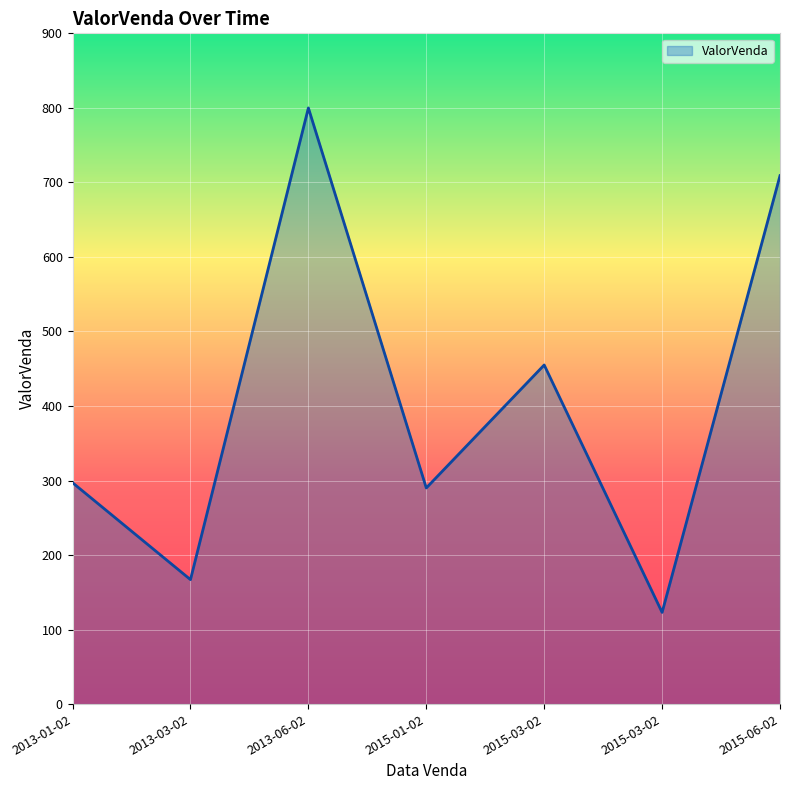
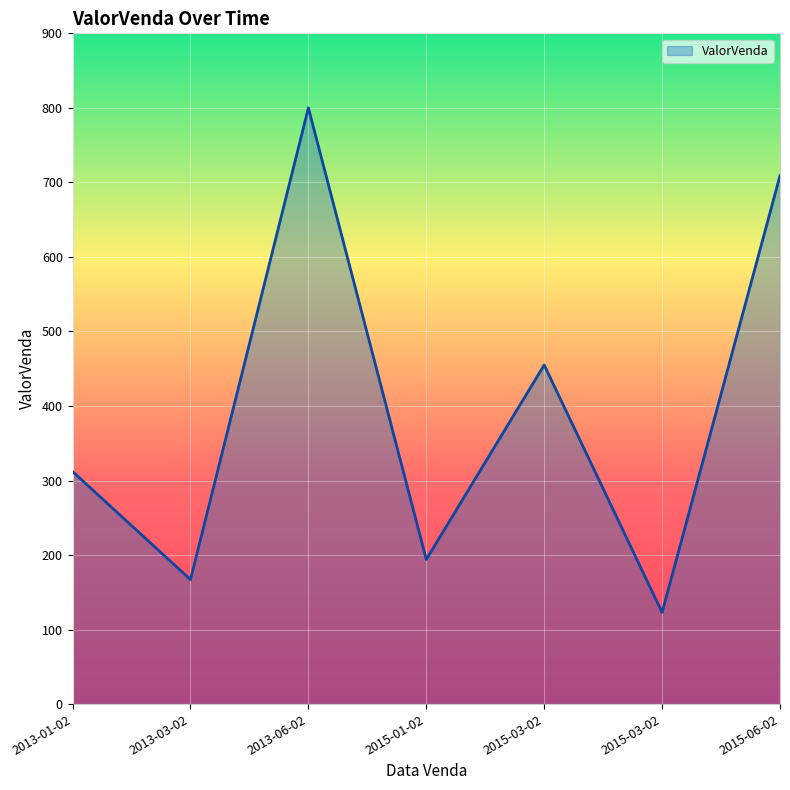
2013-01-02: 300 -> 310
2015-01-02: 290 -> 190
